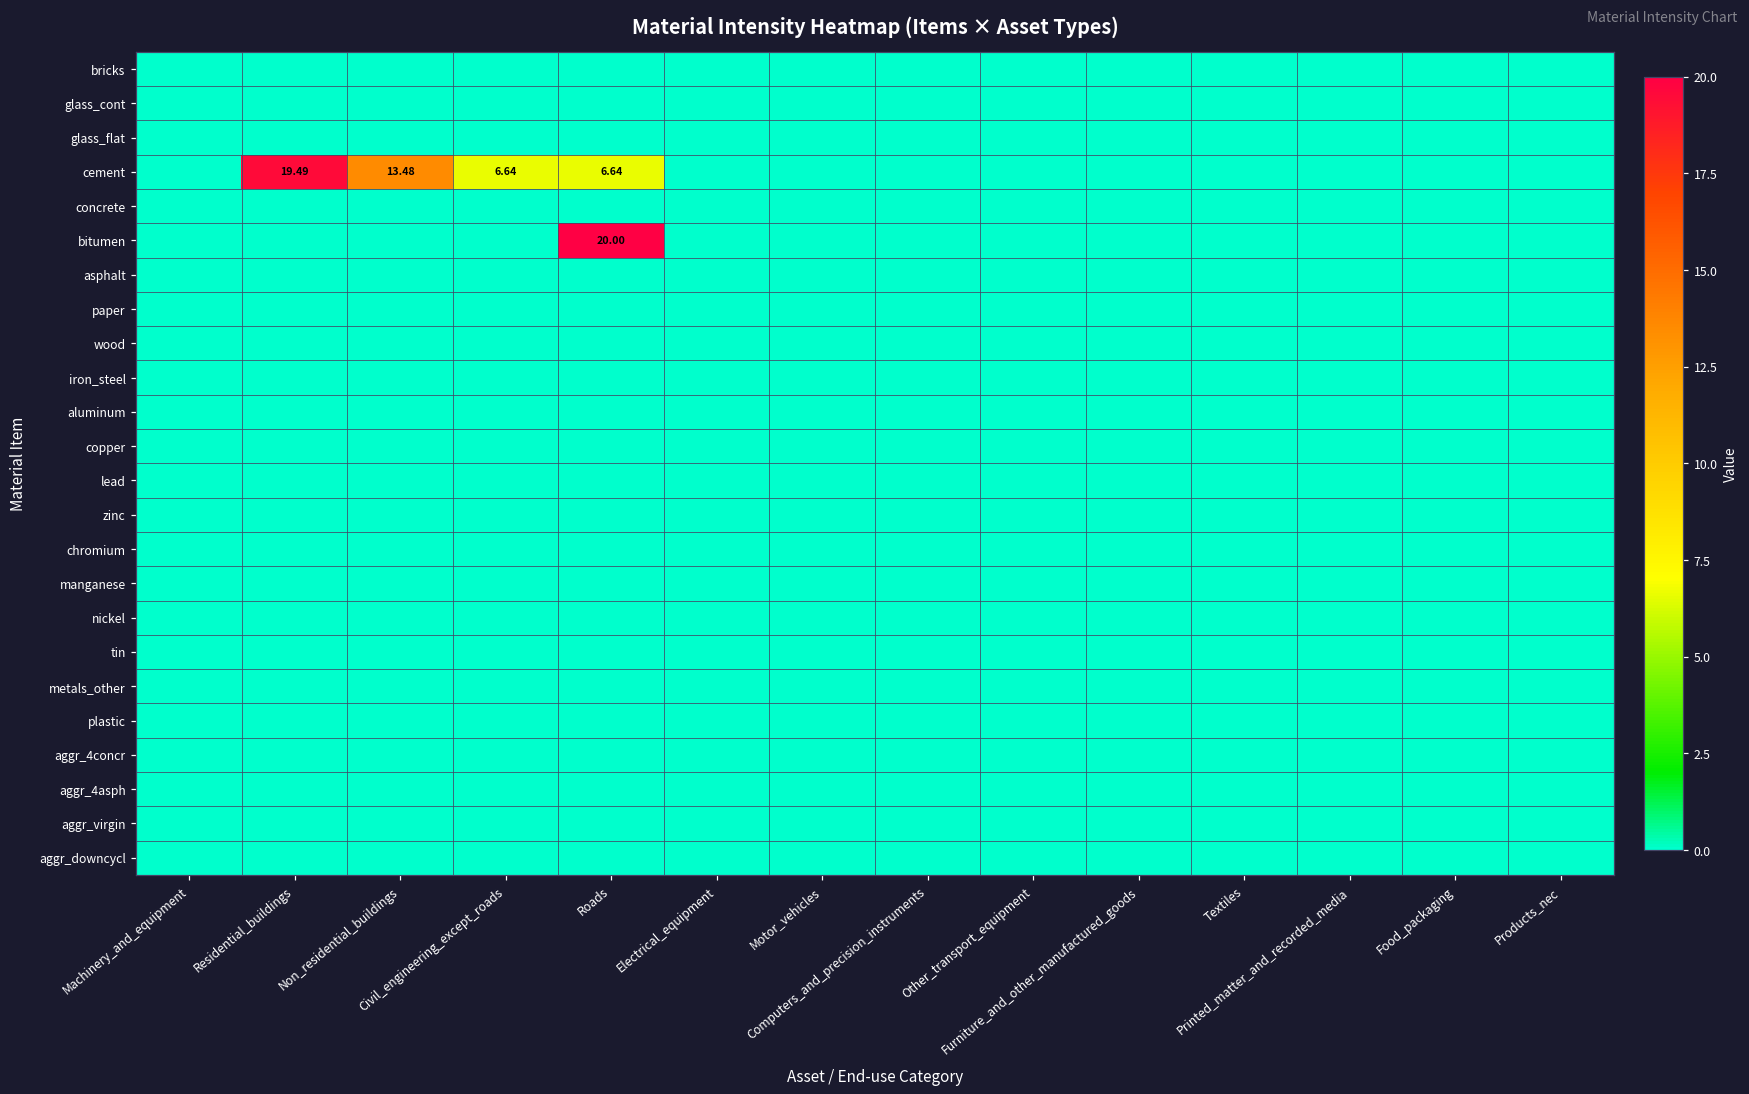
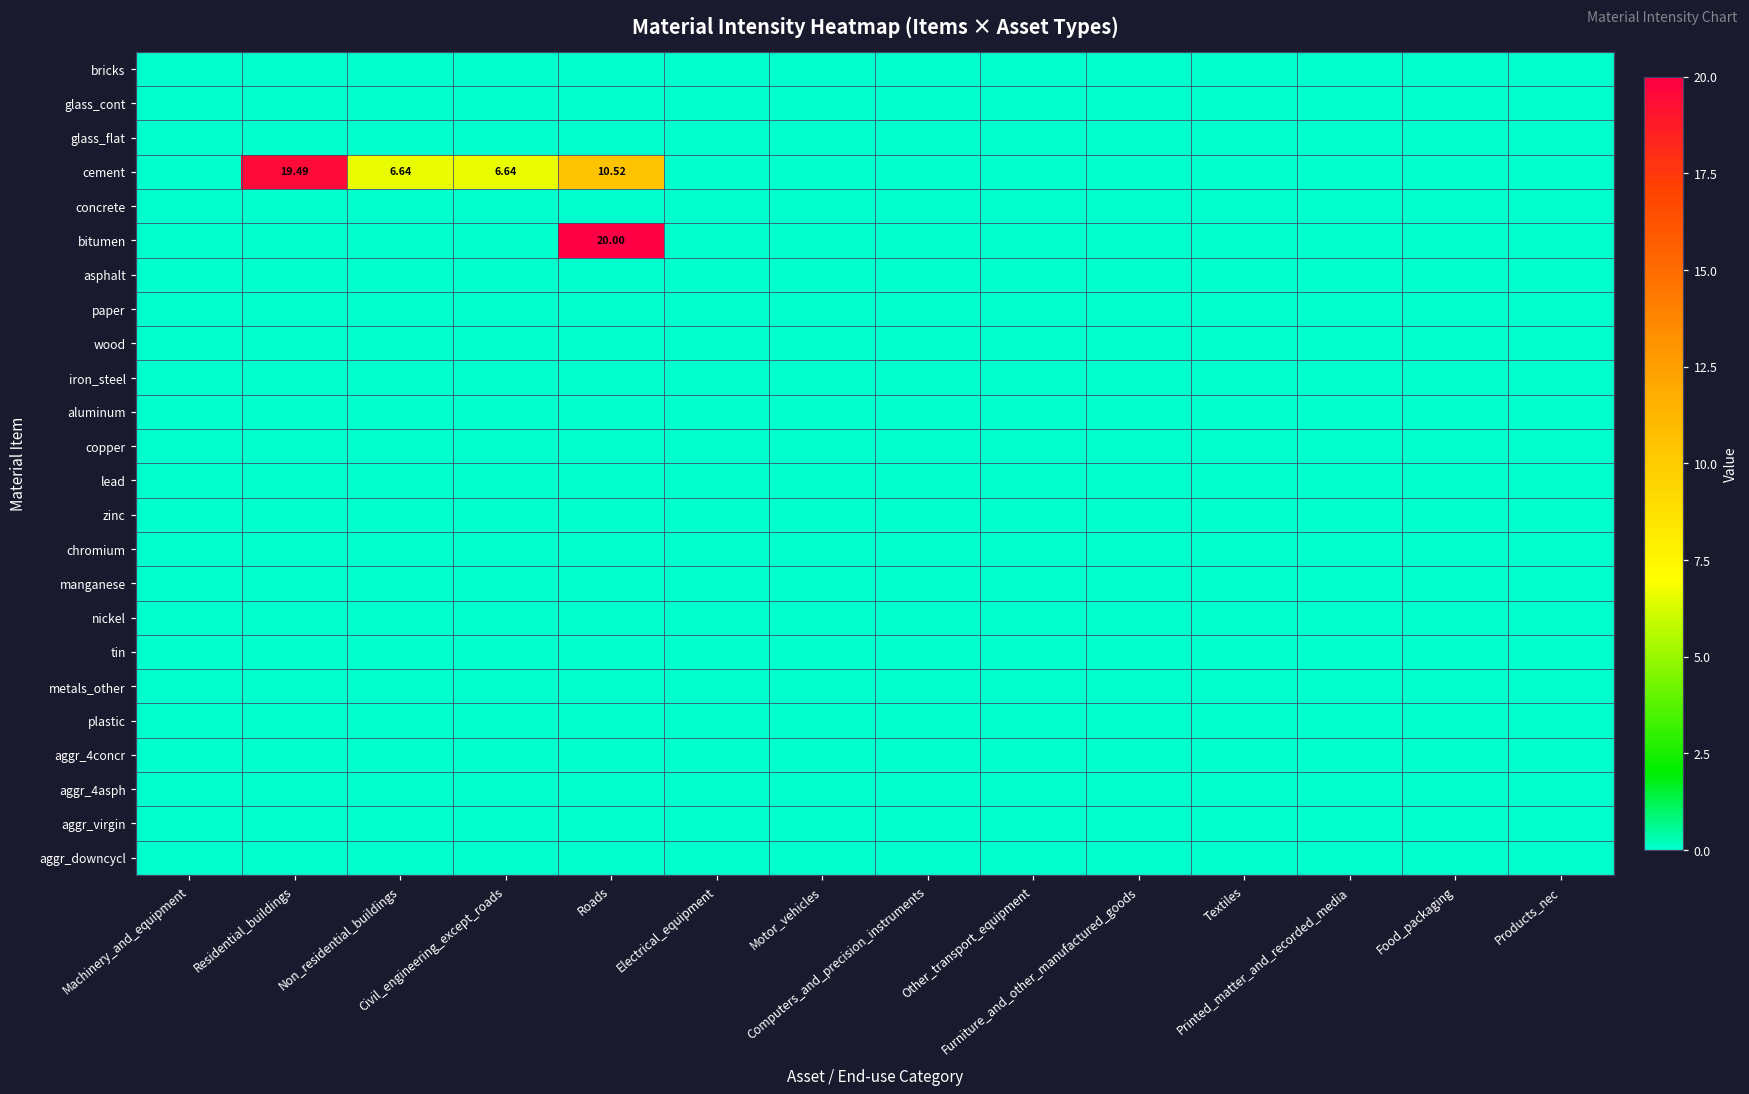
cement, Non_residential_buildings: 13.48 -> 6.64
cement, Roads: 6.64 -> 10.52
